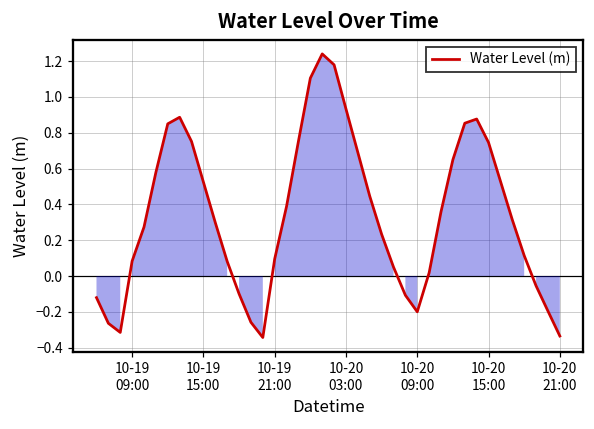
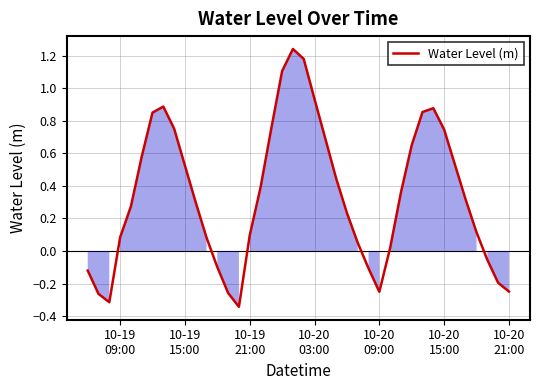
10-20 09:00: -0.20 -> -0.25
10-20 21:00: -0.33 -> -0.25
